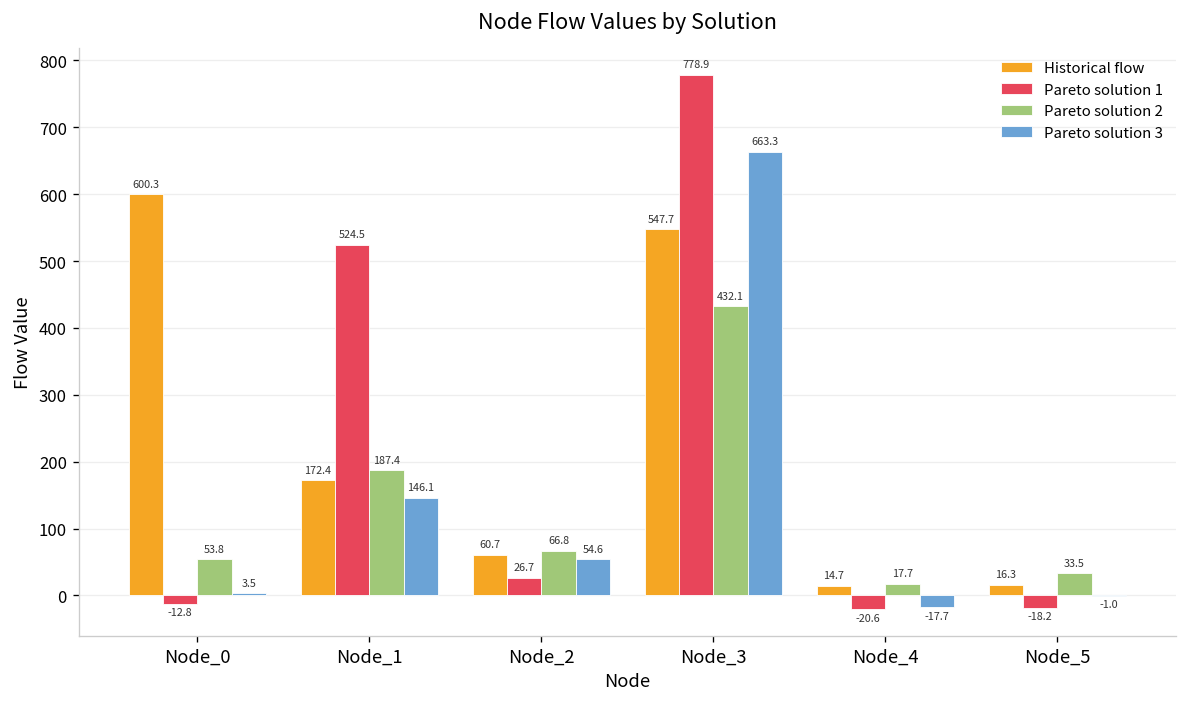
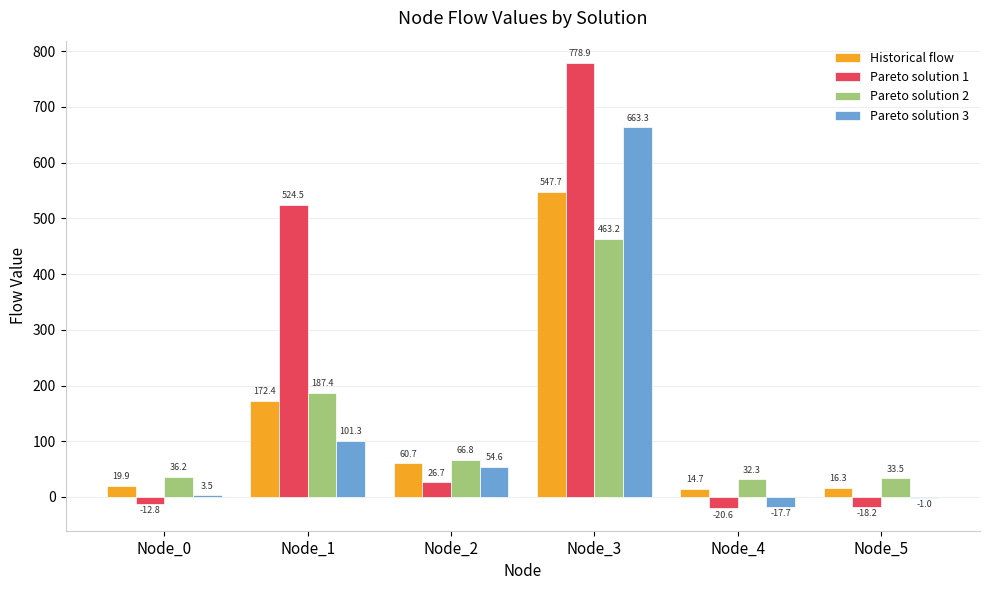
Historical flow, Node_0: 600.3 -> 19.9
Pareto solution 2, Node_0: 53.8 -> 36.2
Pareto solution 3, Node_1: 146.1 -> 101.3
Pareto solution 2, Node_3: 432.1 -> 463.2
Pareto solution 2, Node_4: 17.7 -> 32.3
